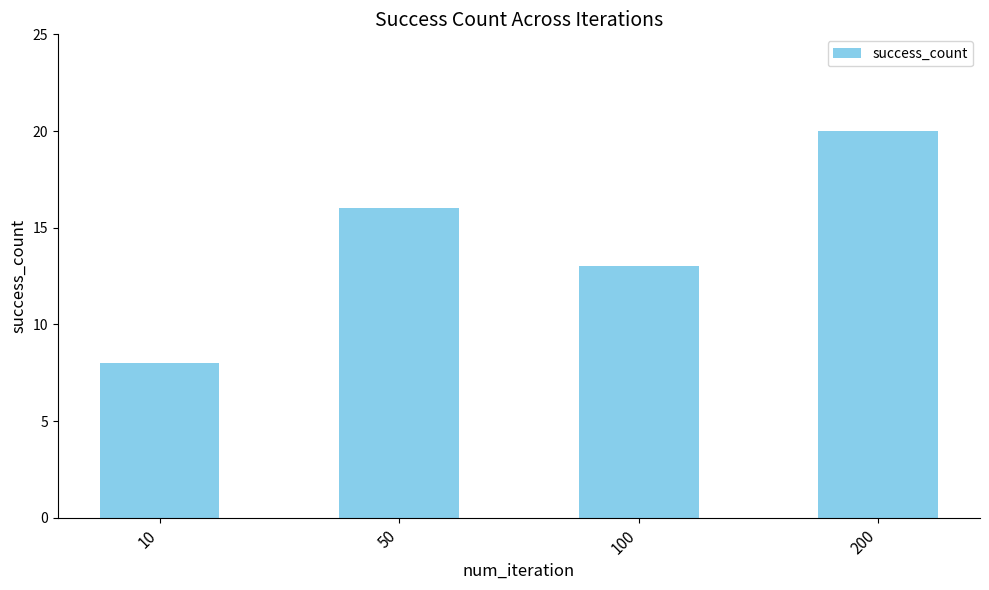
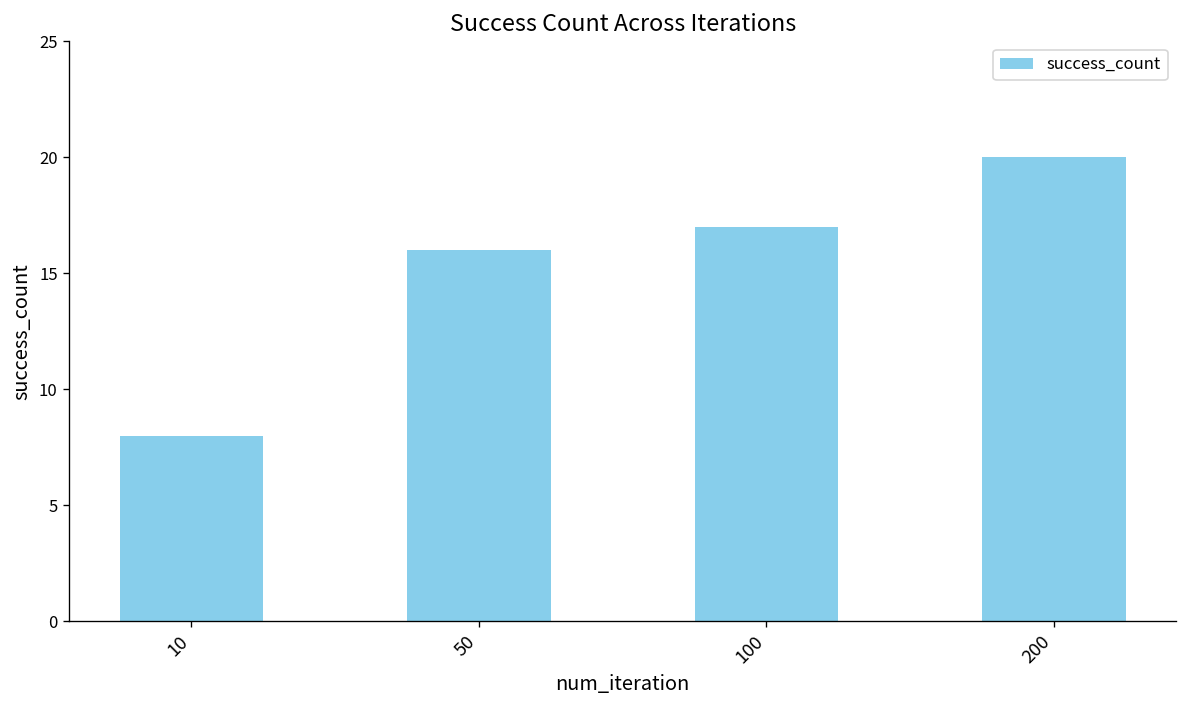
100: 13 -> 17
